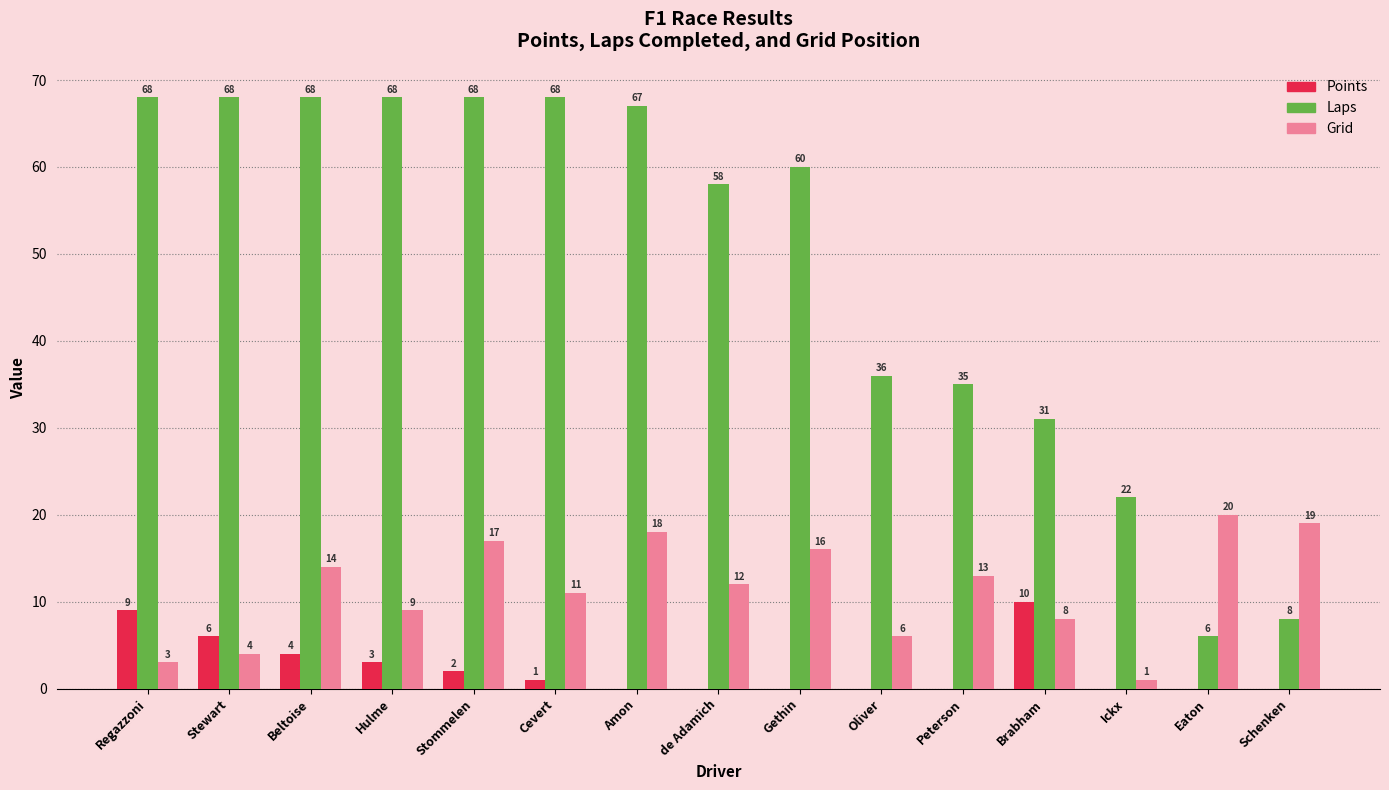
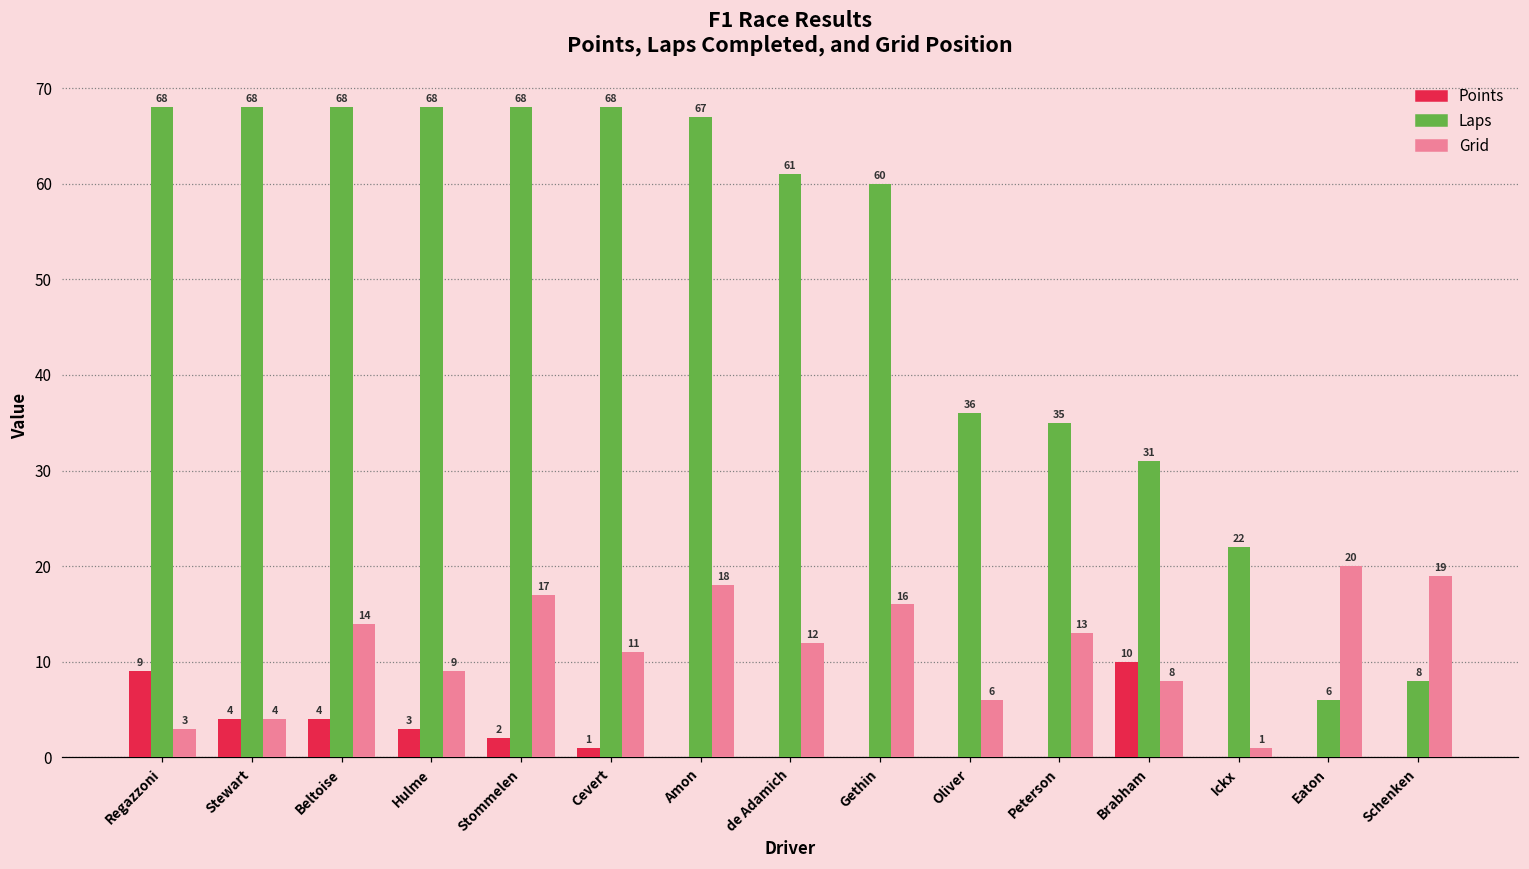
Points, Stewart: 6 -> 4
Laps, de Adamich: 58 -> 61
